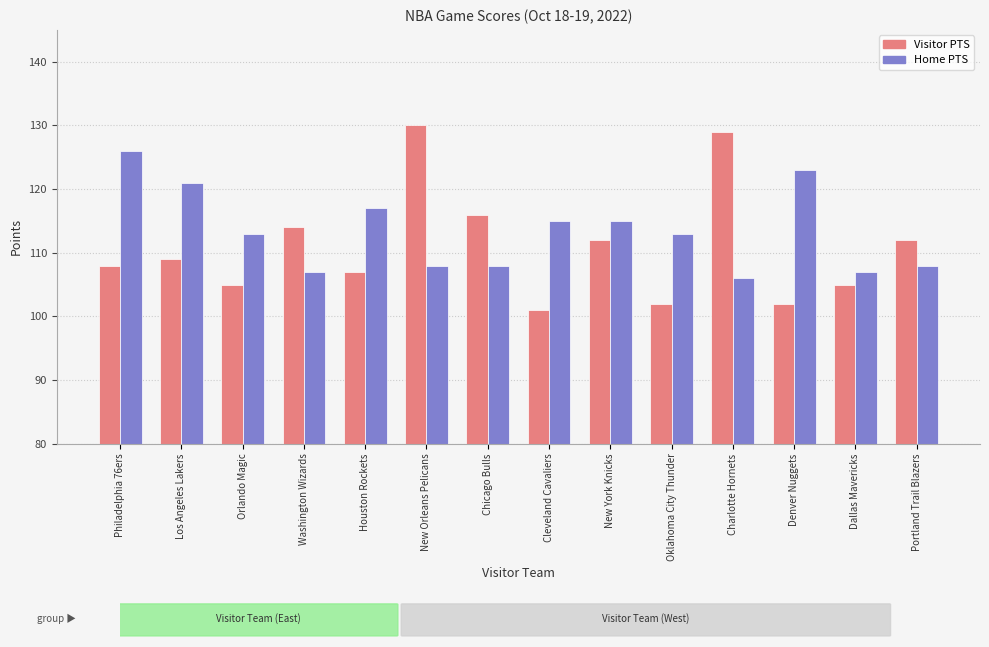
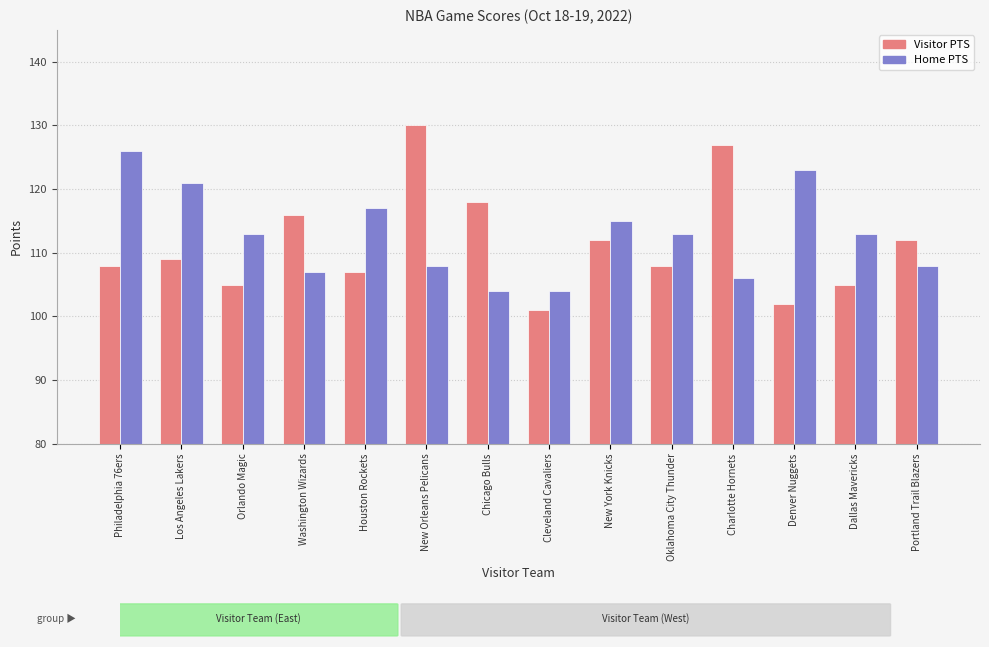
Visitor PTS, Washington Wizards: 114 -> 116
Visitor PTS, Chicago Bulls: 116 -> 118
Home PTS, Chicago Bulls: 108 -> 104
Home PTS, Cleveland Cavaliers: 115 -> 104
Visitor PTS, Oklahoma City Thunder: 102 -> 108
Visitor PTS, Charlotte Hornets: 129 -> 127
Home PTS, Dallas Mavericks: 107 -> 113
